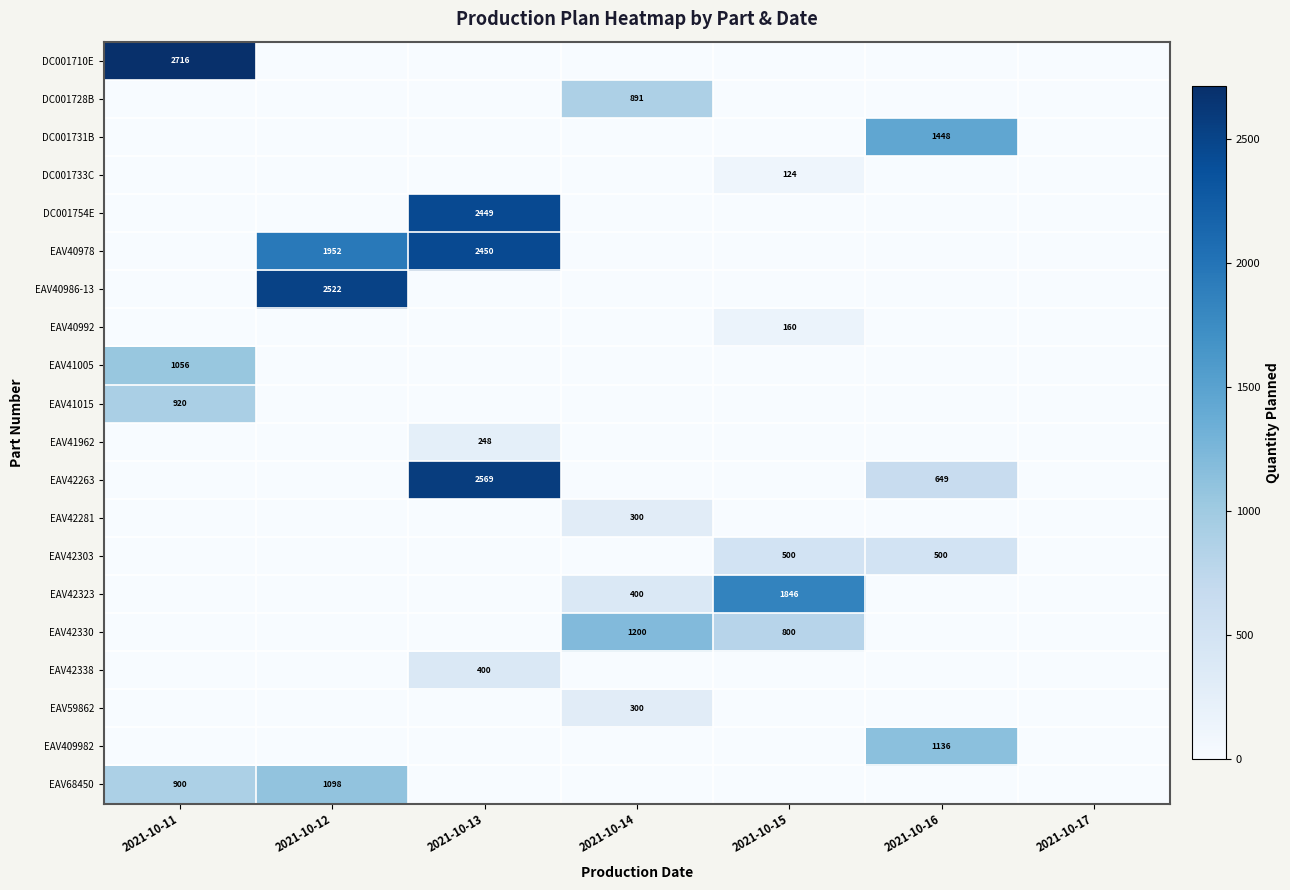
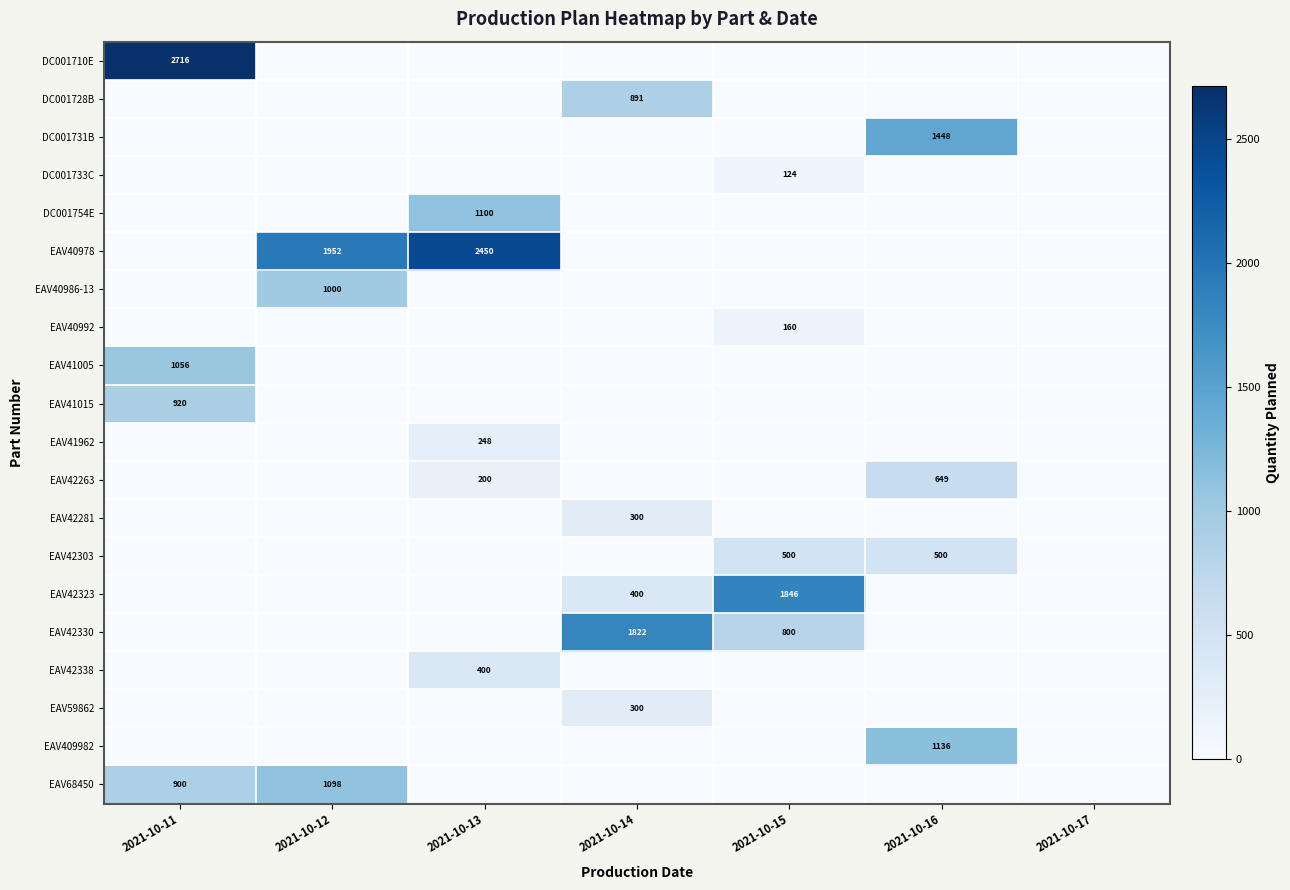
DC001754E, 2021-10-13: 2449 -> 1100
EAV40986-13, 2021-10-12: 2522 -> 1000
EAV42263, 2021-10-13: 2569 -> 200
EAV42330, 2021-10-14: 1200 -> 1822
